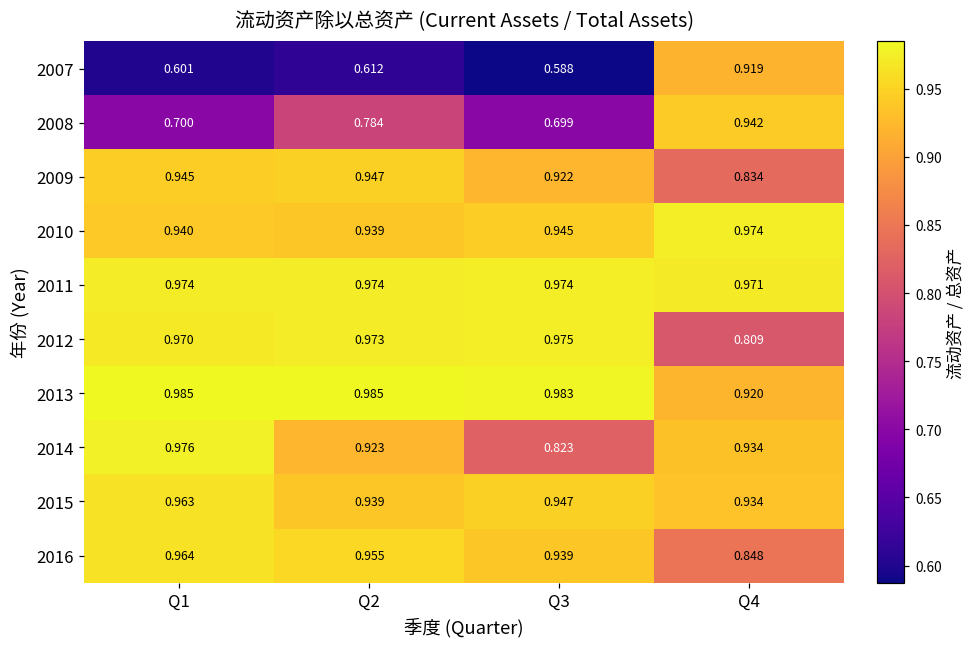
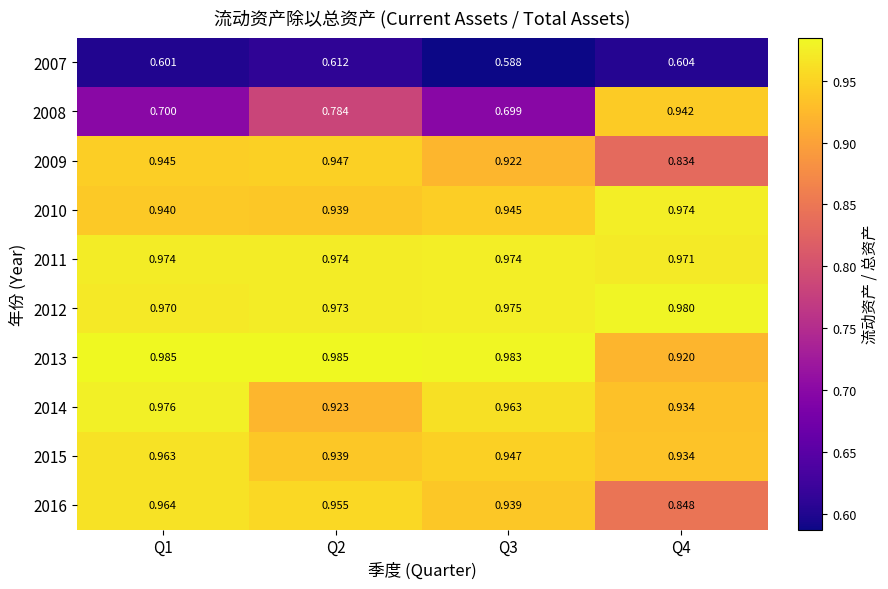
2007, Q4: 0.919 -> 0.604
2012, Q4: 0.809 -> 0.980
2014, Q3: 0.823 -> 0.963
